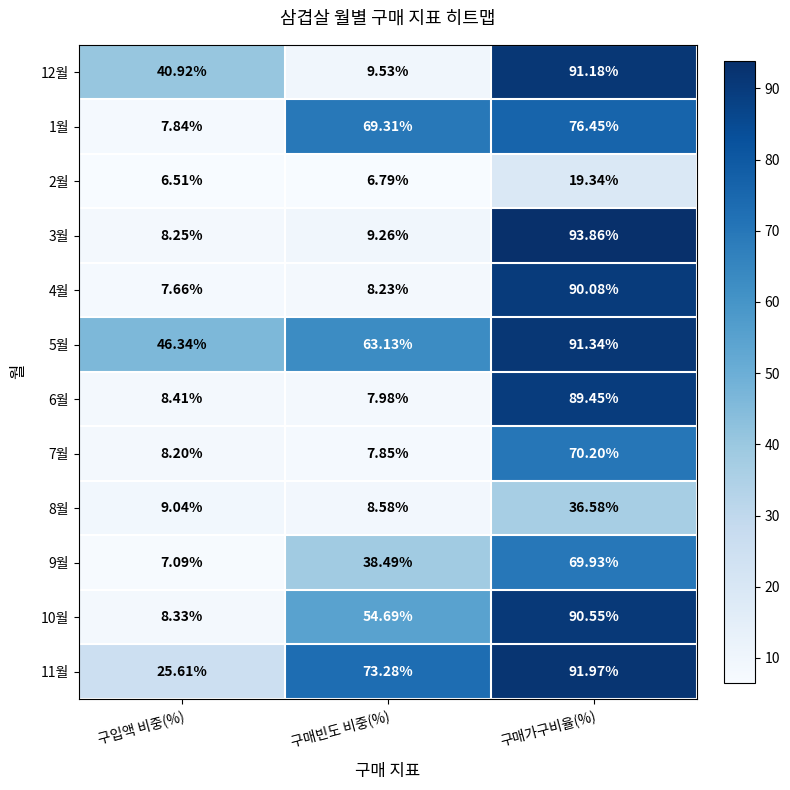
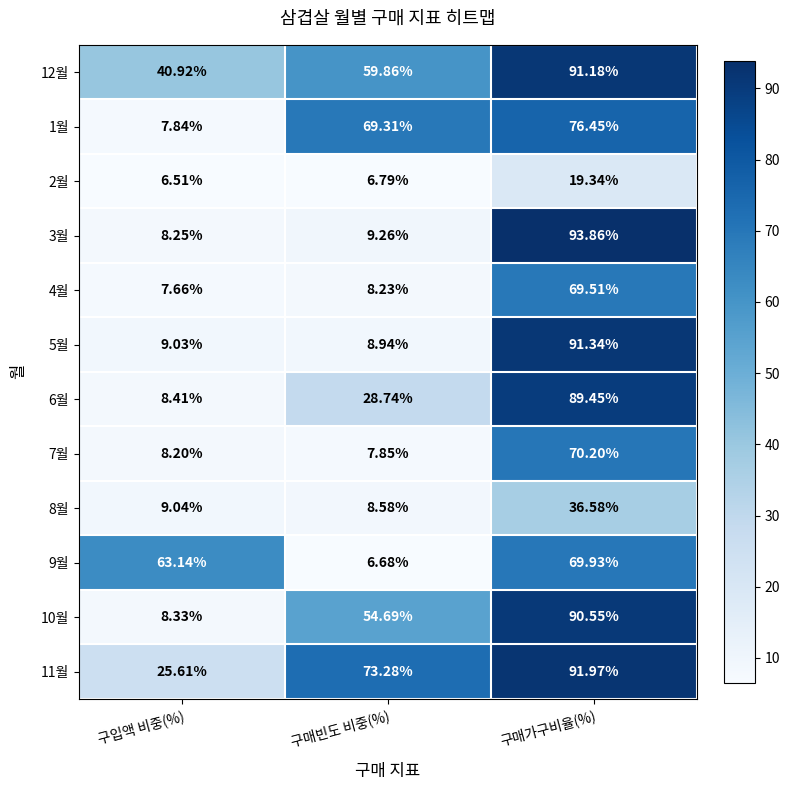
12월, 구매빈도 비중(%): 9.53% -> 59.86%
4월, 구매가구비율(%): 90.08% -> 69.51%
5월, 구입액 비중(%): 46.34% -> 9.03%
5월, 구매빈도 비중(%): 63.13% -> 8.94%
6월, 구매빈도 비중(%): 7.98% -> 28.74%
9월, 구입액 비중(%): 7.09% -> 63.14%
9월, 구매빈도 비중(%): 38.49% -> 6.68%
